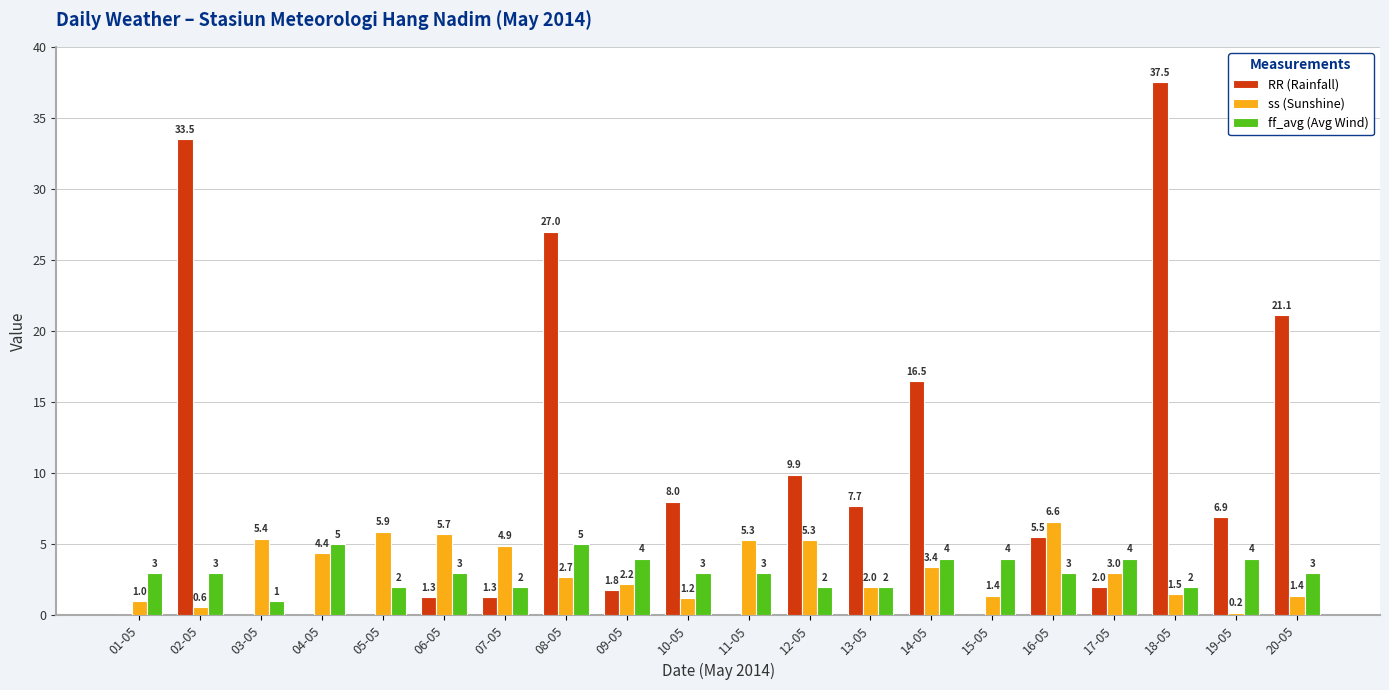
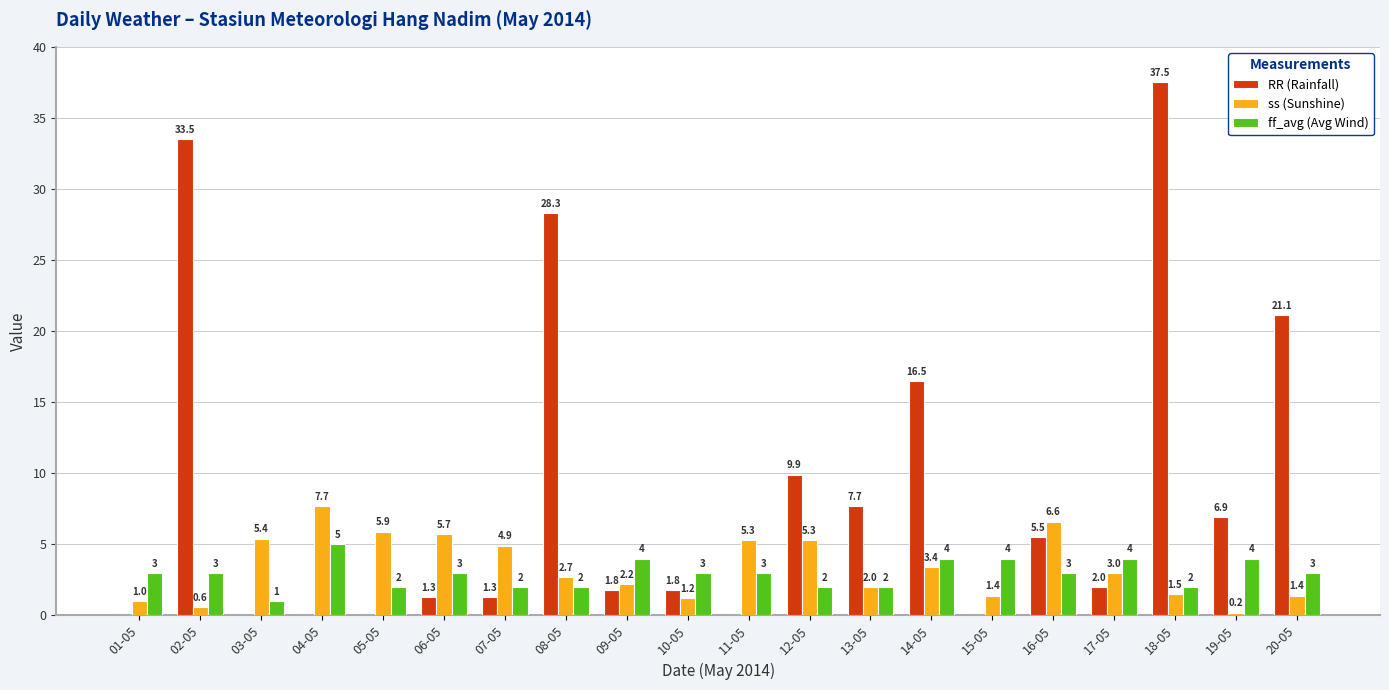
ss (Sunshine), 04-05: 4.4 -> 7.7
RR (Rainfall), 08-05: 27.0 -> 28.3
ff_avg (Avg Wind), 08-05: 5 -> 2
RR (Rainfall), 10-05: 8.0 -> 1.8
